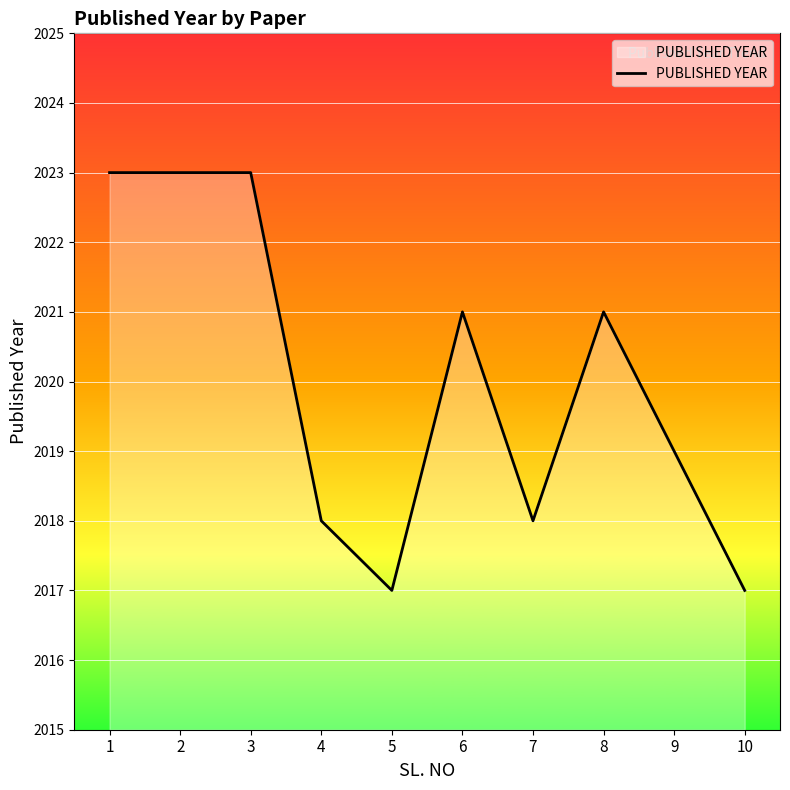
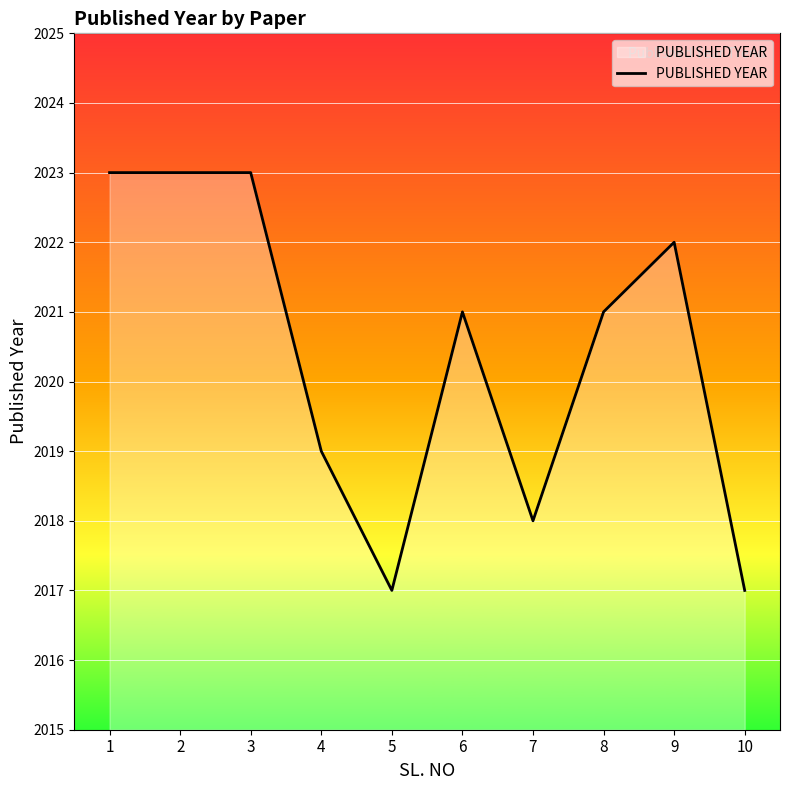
4: 2018 -> 2019
9: 2019 -> 2022
